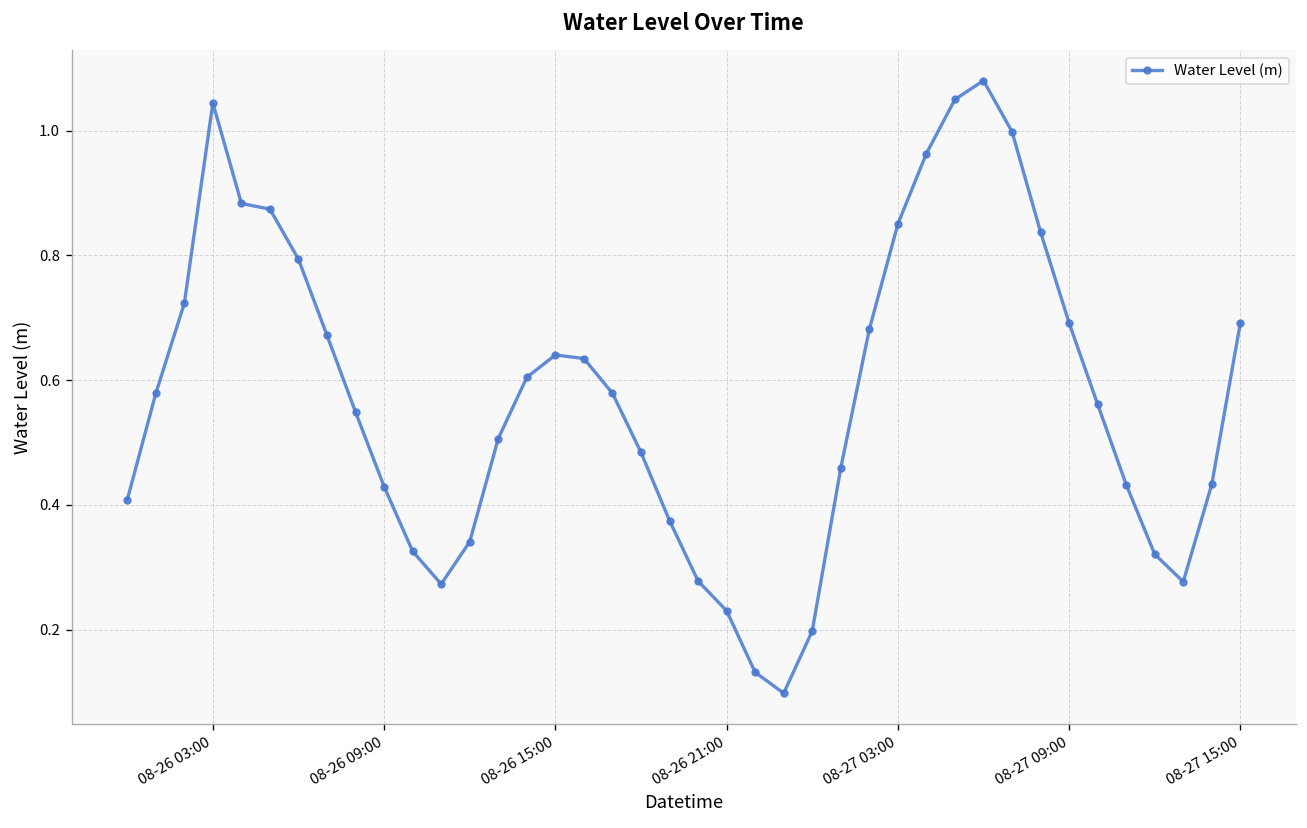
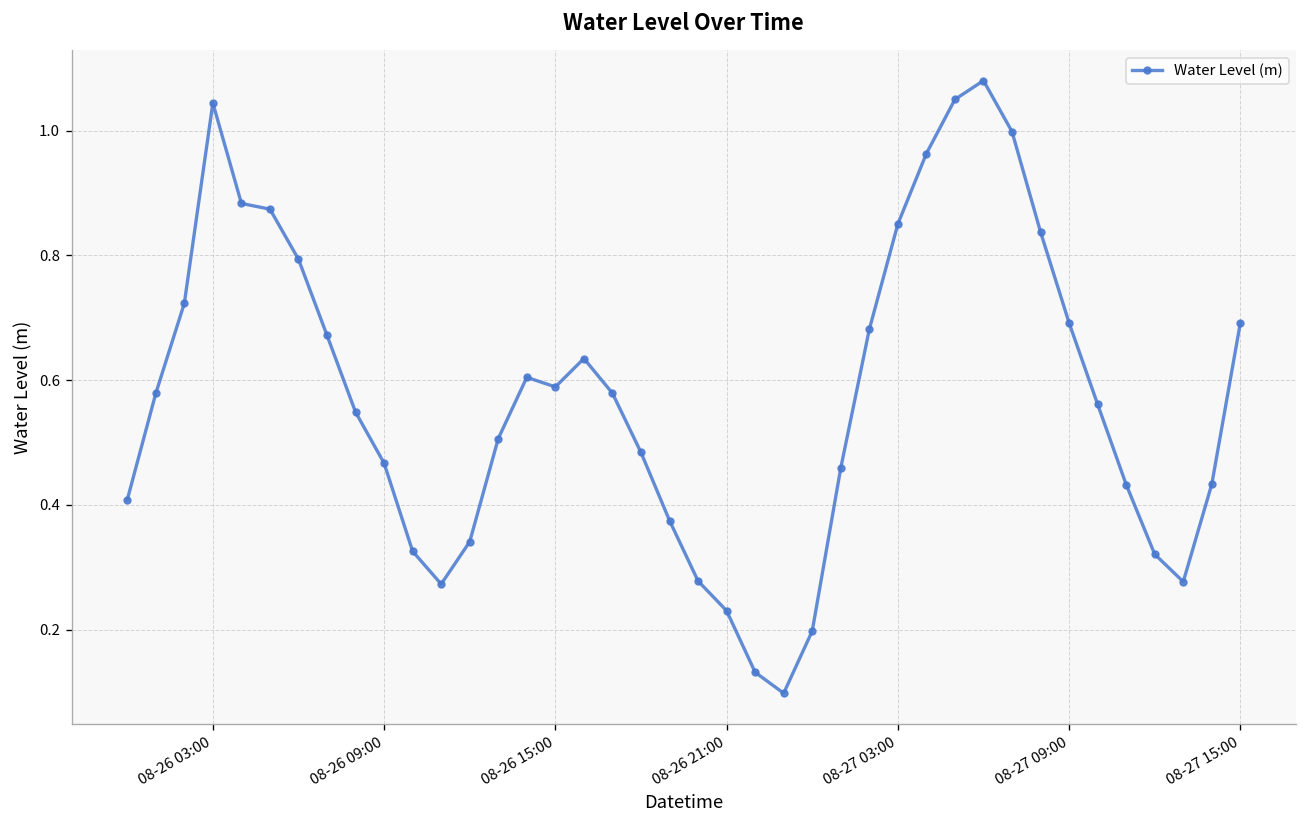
08-26 09:00: 0.43 -> 0.47
08-26 15:00: 0.64 -> 0.59
